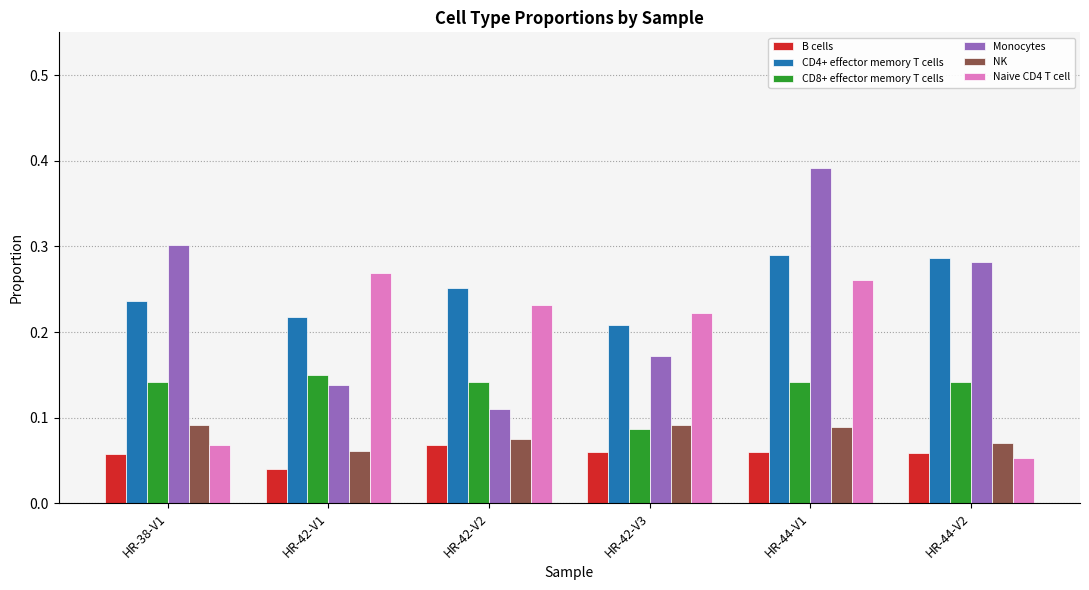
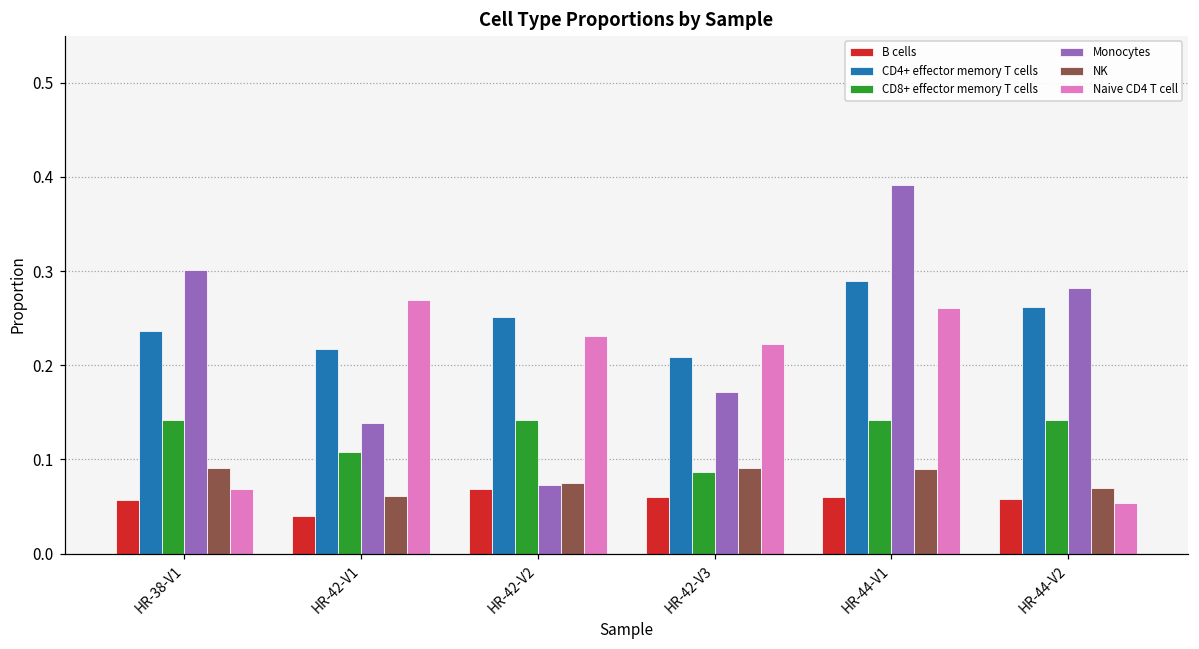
CD8+ effector memory T cells, HR-42-V1: 0.15 -> 0.11
Monocytes, HR-42-V2: 0.11 -> 0.07
CD4+ effector memory T cells, HR-44-V2: 0.29 -> 0.26
